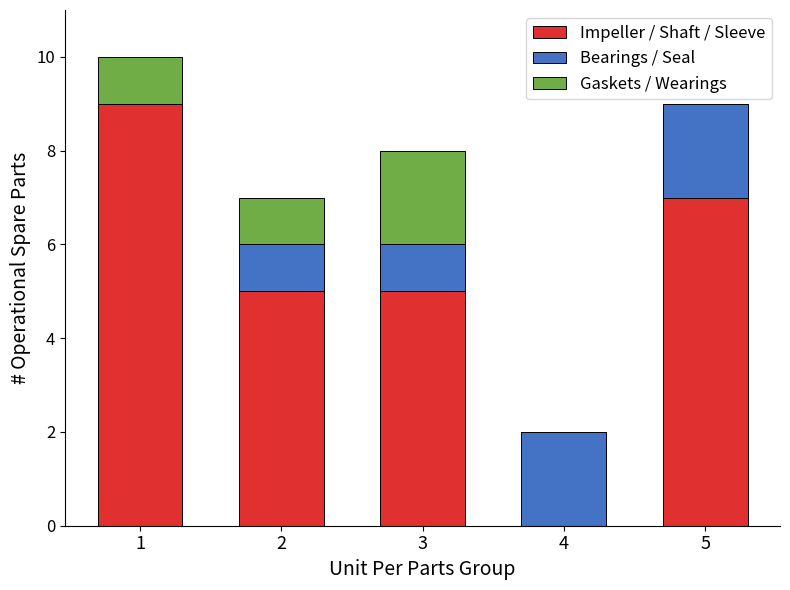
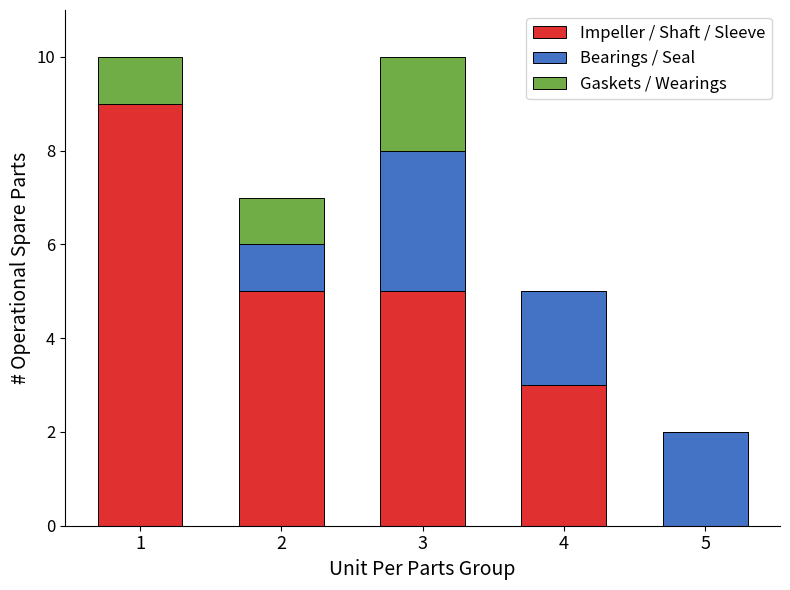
Bearings / Seal, 3: 1 -> 3
Impeller / Shaft / Sleeve, 4: 0 -> 3
Impeller / Shaft / Sleeve, 5: 7 -> 0
